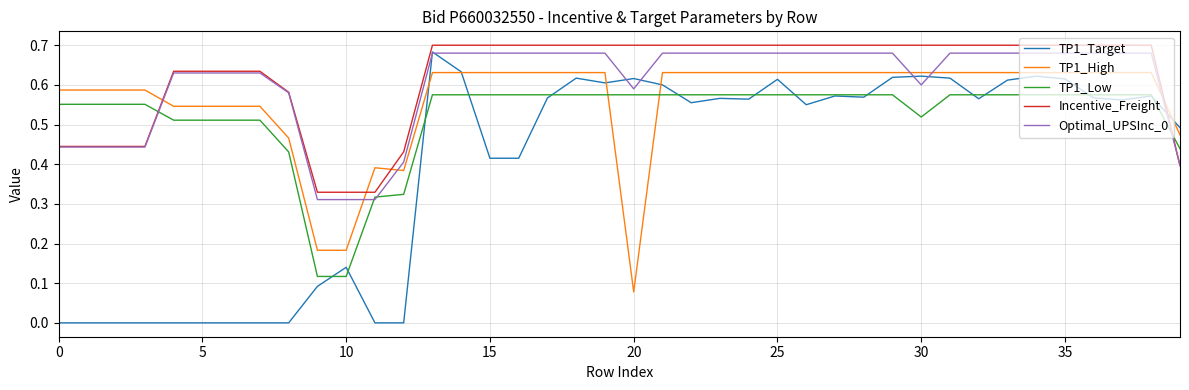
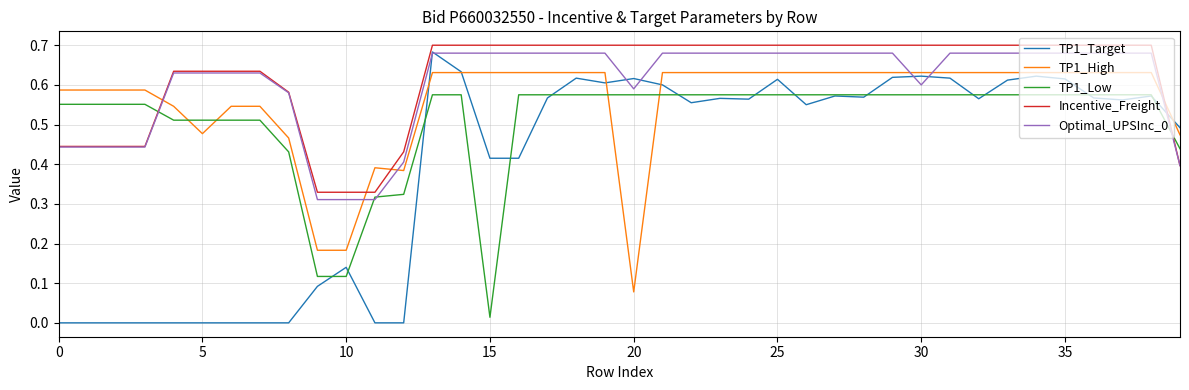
TP1_High, 5: 0.55 -> 0.48
TP1_Low, 15: 0.58 -> 0.01
TP1_Low, 30: 0.52 -> 0.58
